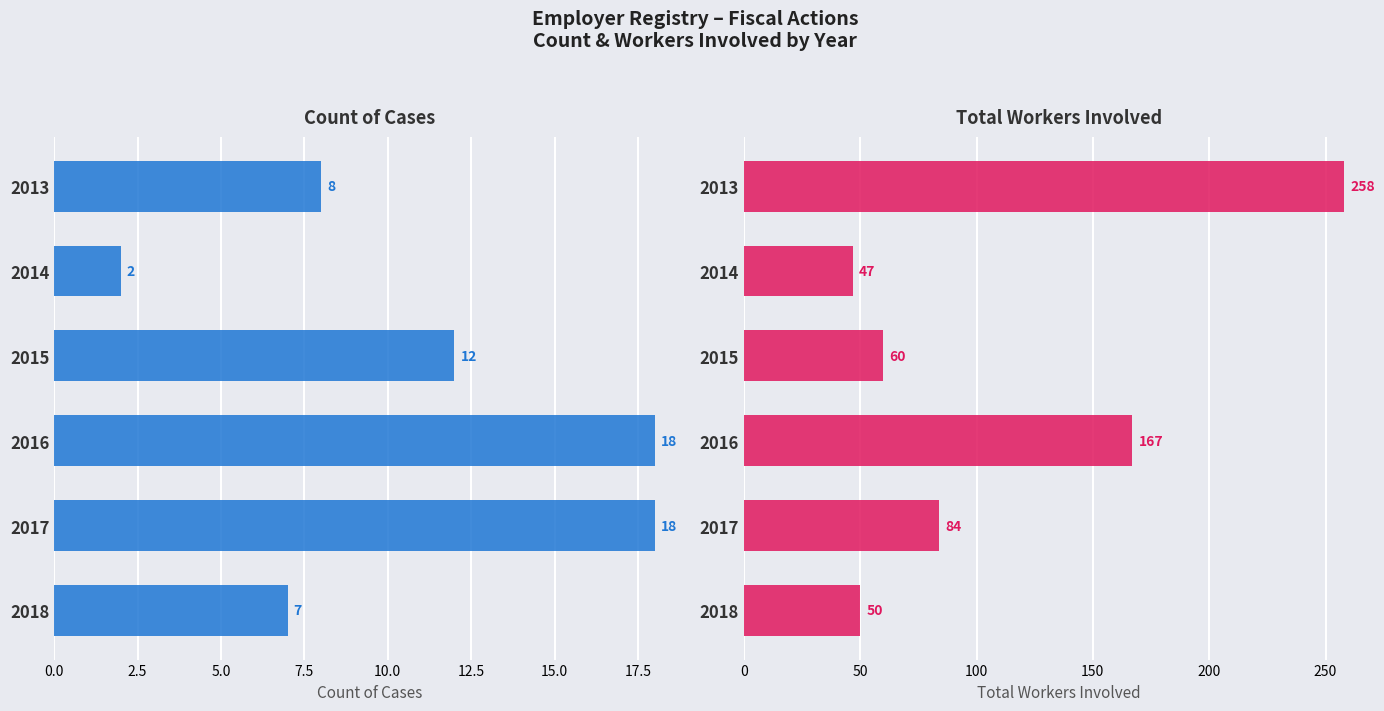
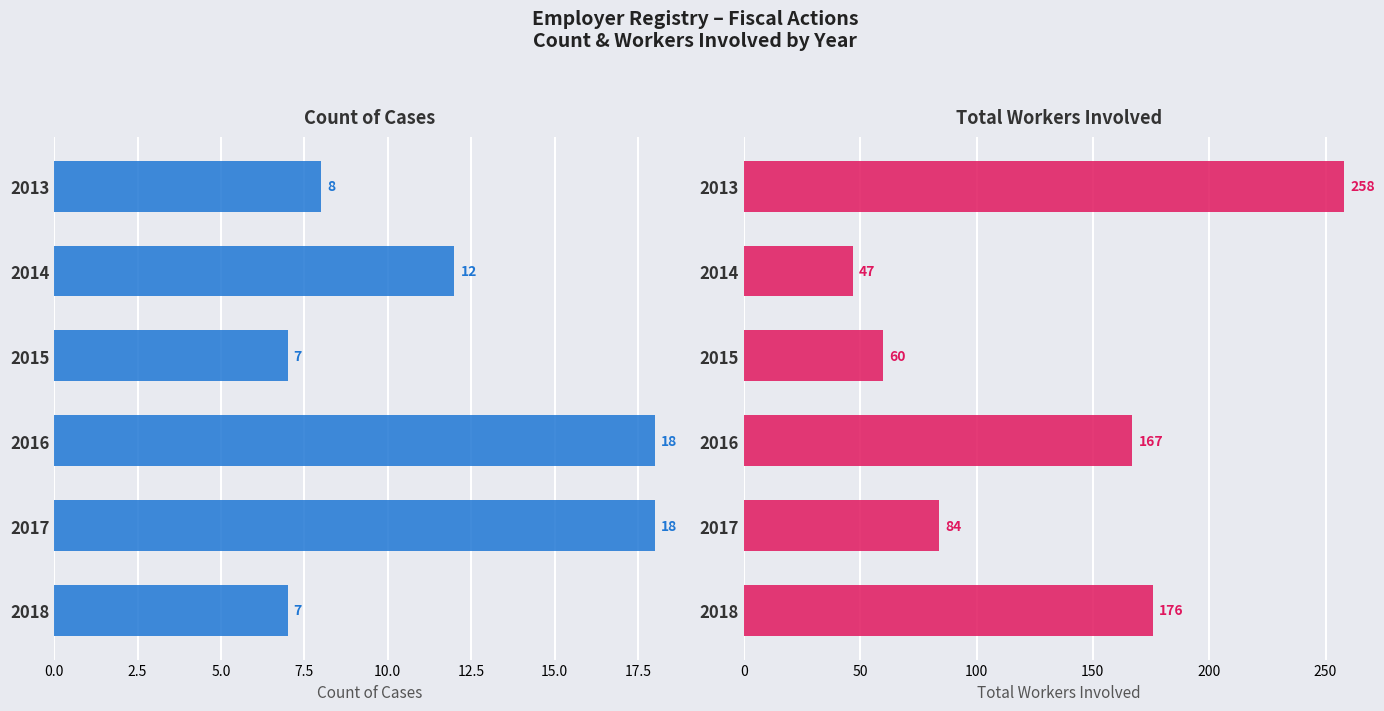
Count of Cases, 2014: 2 -> 12
Count of Cases, 2015: 12 -> 7
Total Workers Involved, 2018: 50 -> 176
